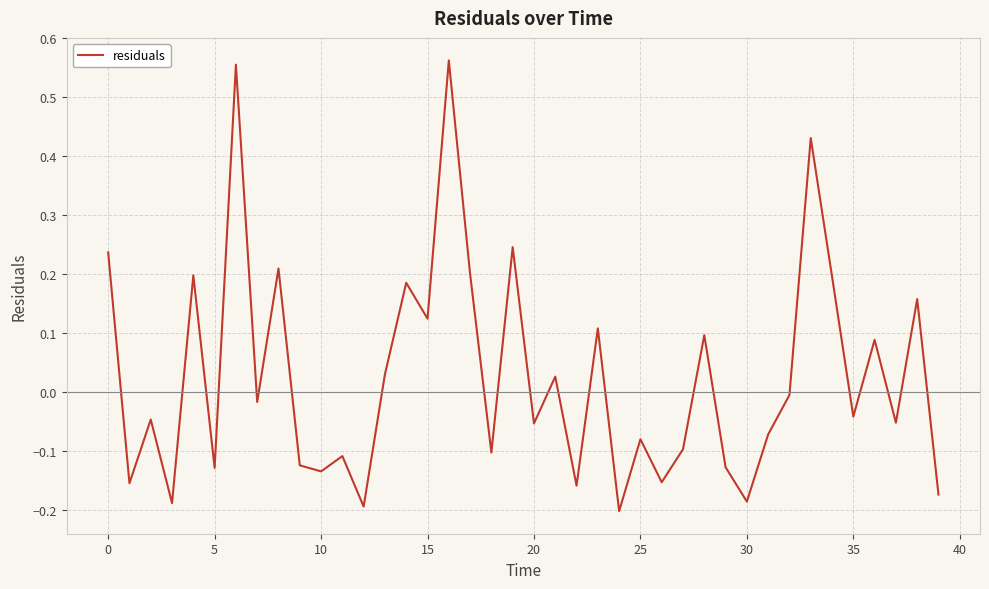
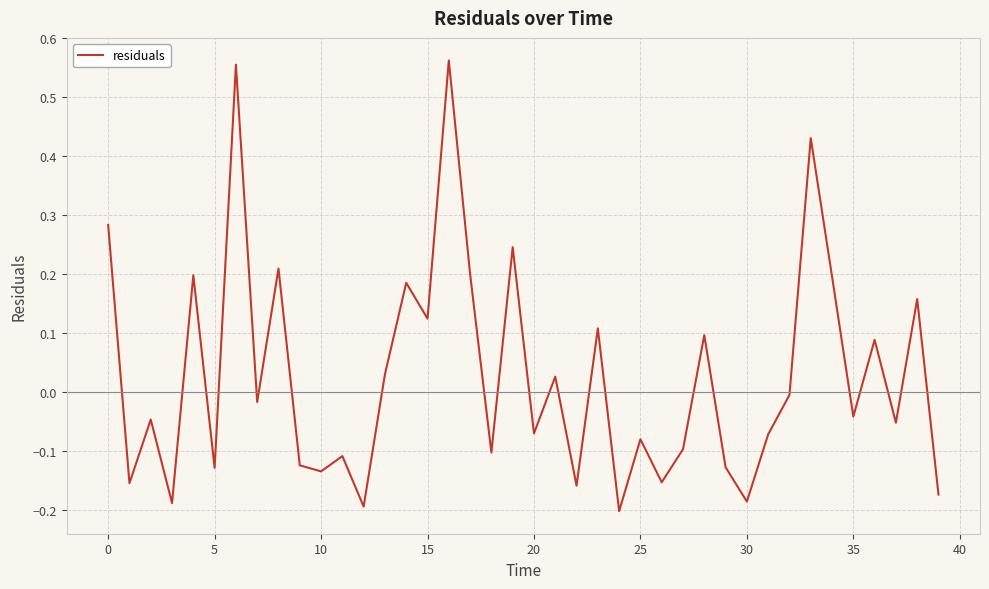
0: 0.24 -> 0.28
20: -0.05 -> -0.07
